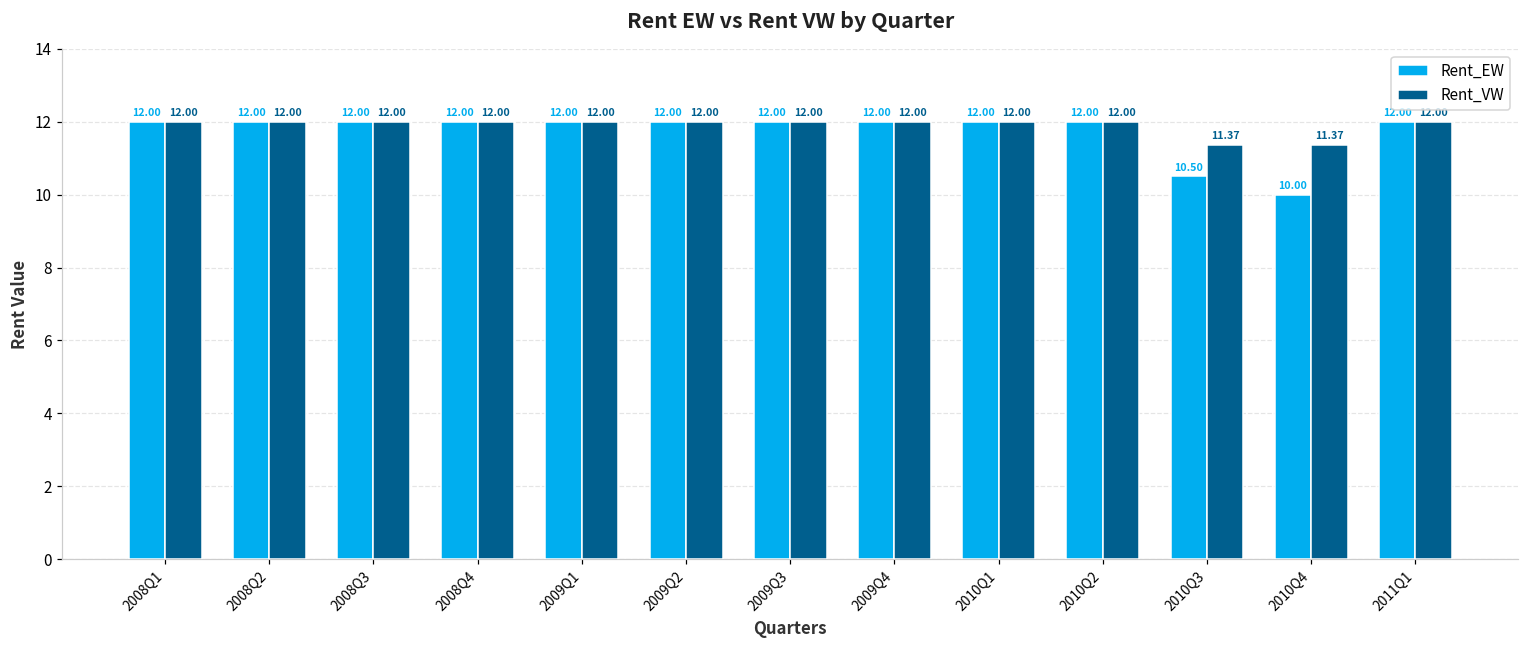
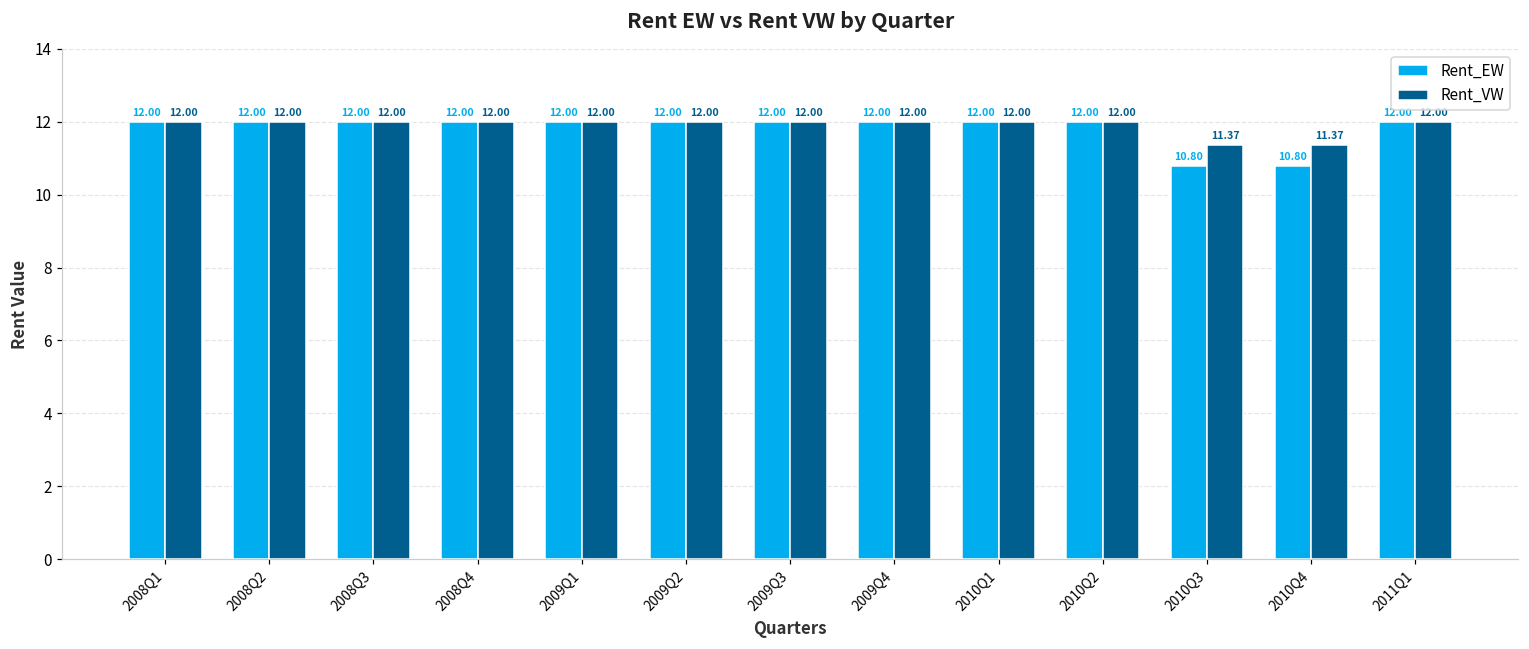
Rent_EW, 2010Q3: 10.50 -> 10.80
Rent_EW, 2010Q4: 10.00 -> 10.80
